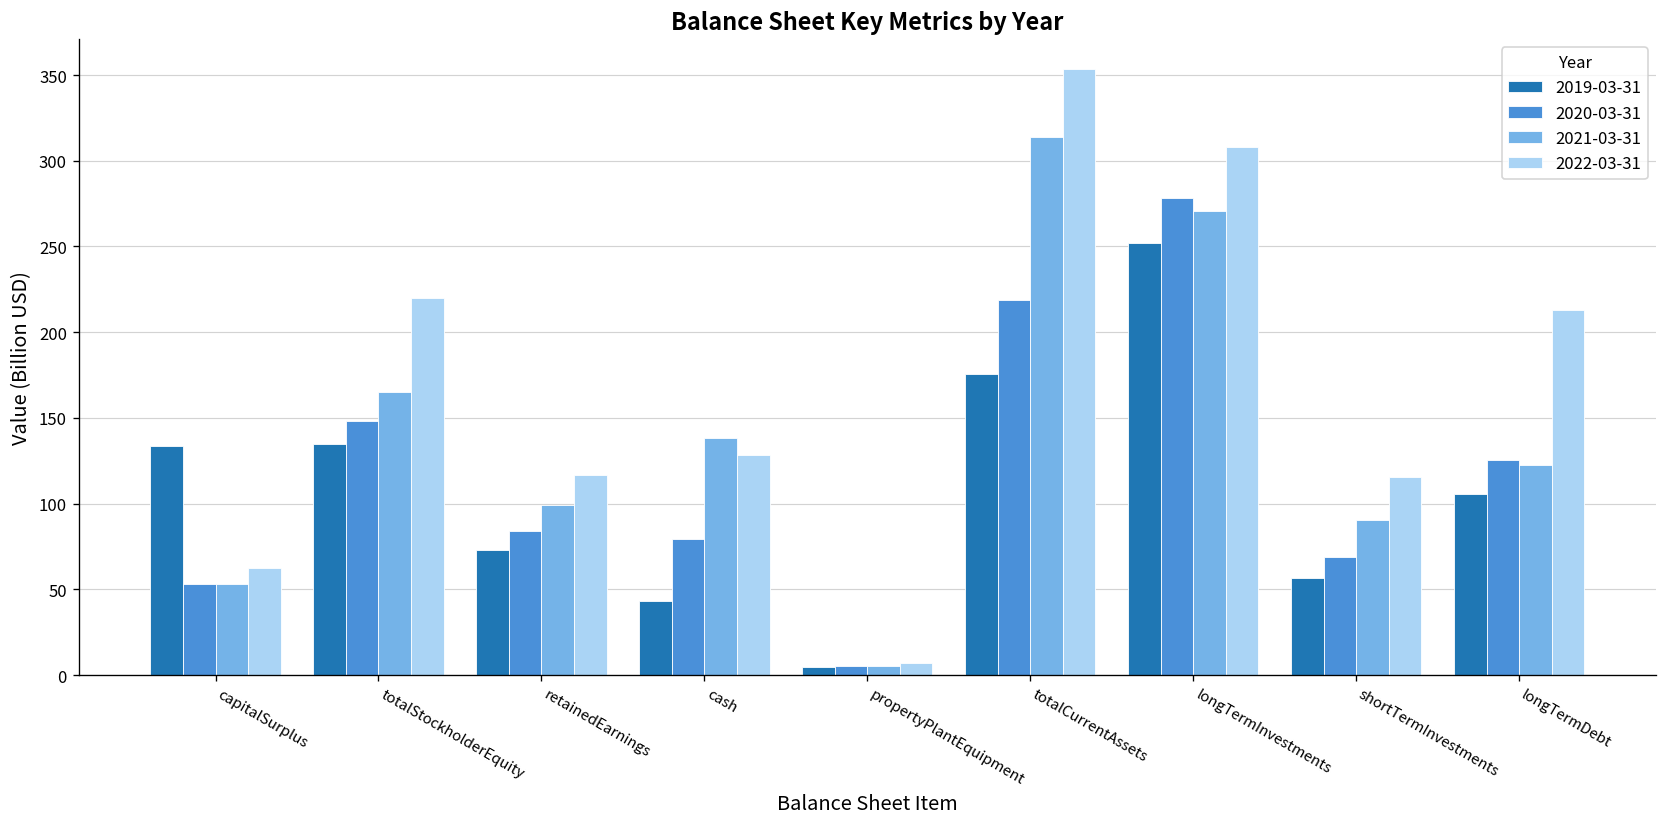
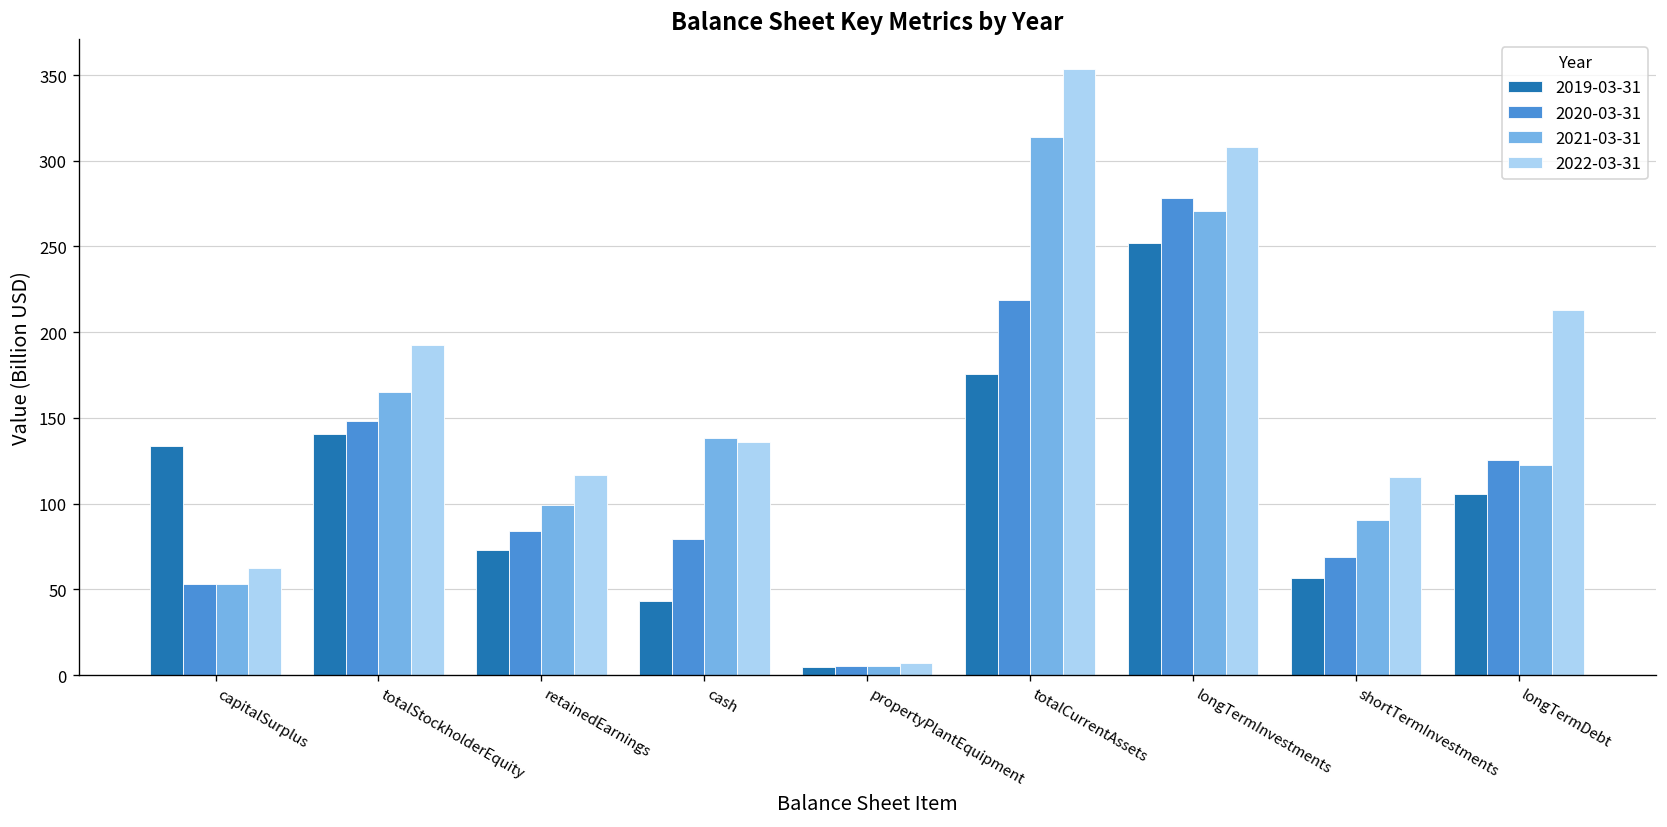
2019-03-31, totalStockholderEquity: 135 -> 141
2022-03-31, totalStockholderEquity: 220 -> 193
2022-03-31, cash: 128 -> 136
